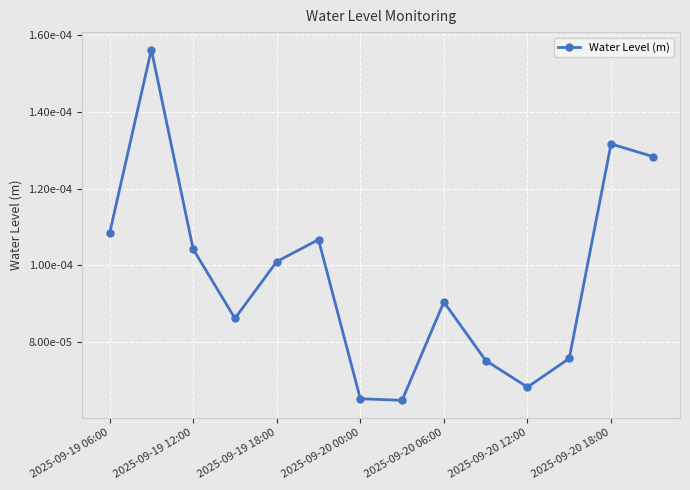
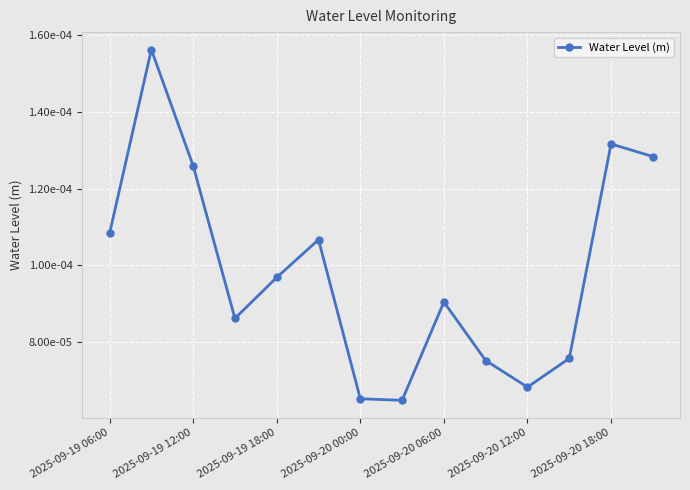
2025-09-19 12:00: 0.000104 -> 0.000126
2025-09-19 18:00: 0.000101 -> 0.000097
